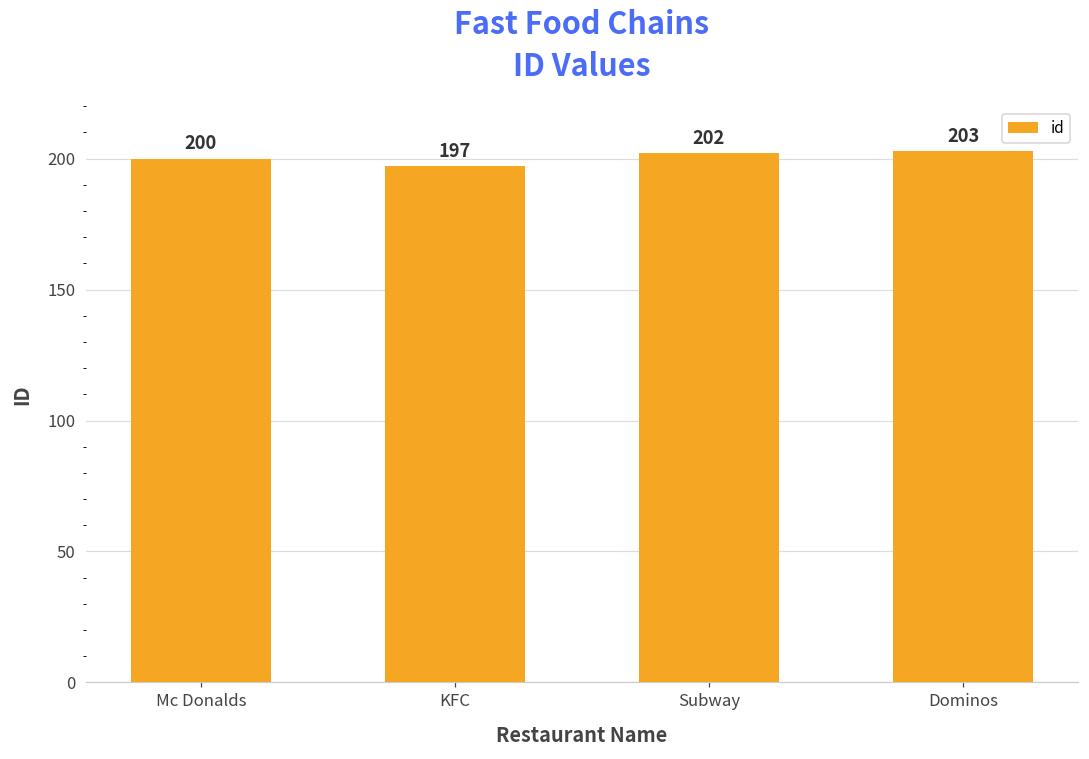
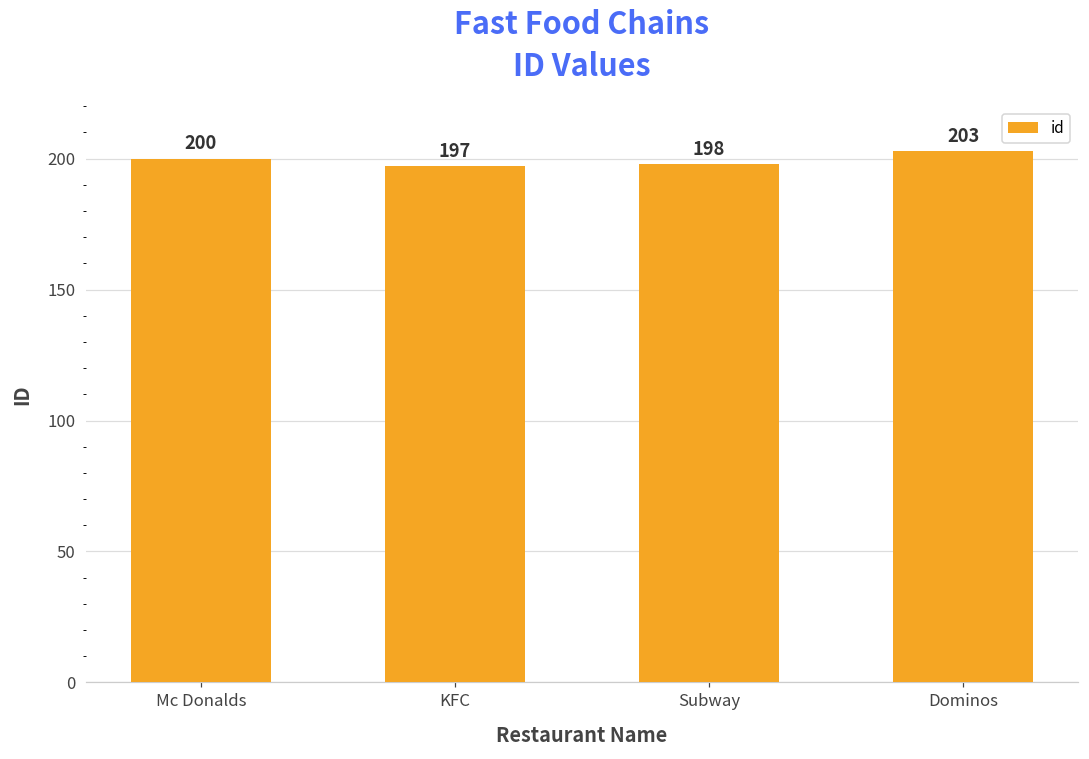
Subway: 202 -> 198
